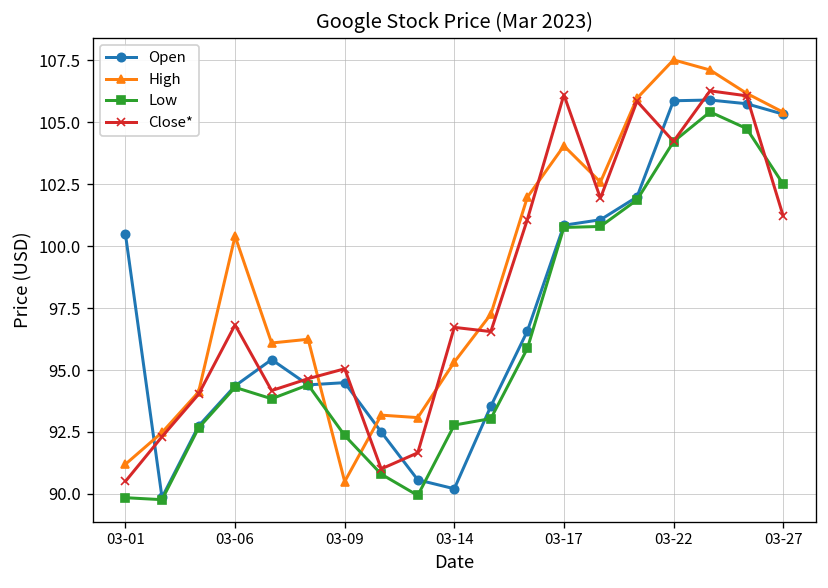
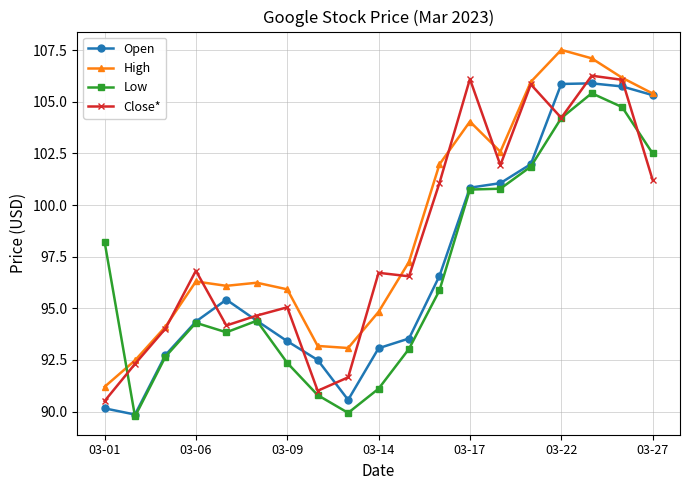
Open, 03-01: 100.5 -> 90.2
Low, 03-01: 89.9 -> 98.2
High, 03-06: 100.4 -> 96.3
Open, 03-09: 94.5 -> 93.4
High, 03-09: 90.5 -> 95.9
Open, 03-14: 90.2 -> 93.1
High, 03-14: 95.3 -> 94.8
Low, 03-14: 92.8 -> 91.1
